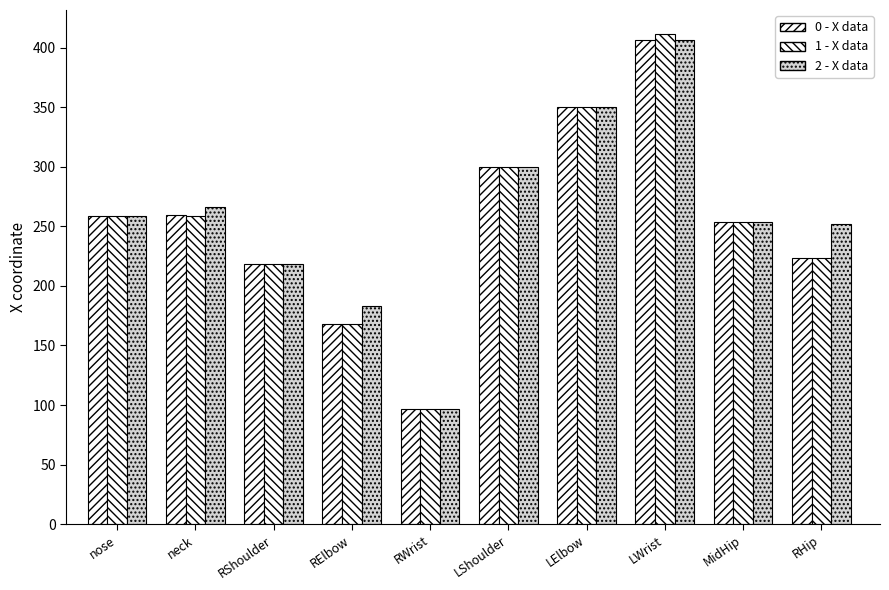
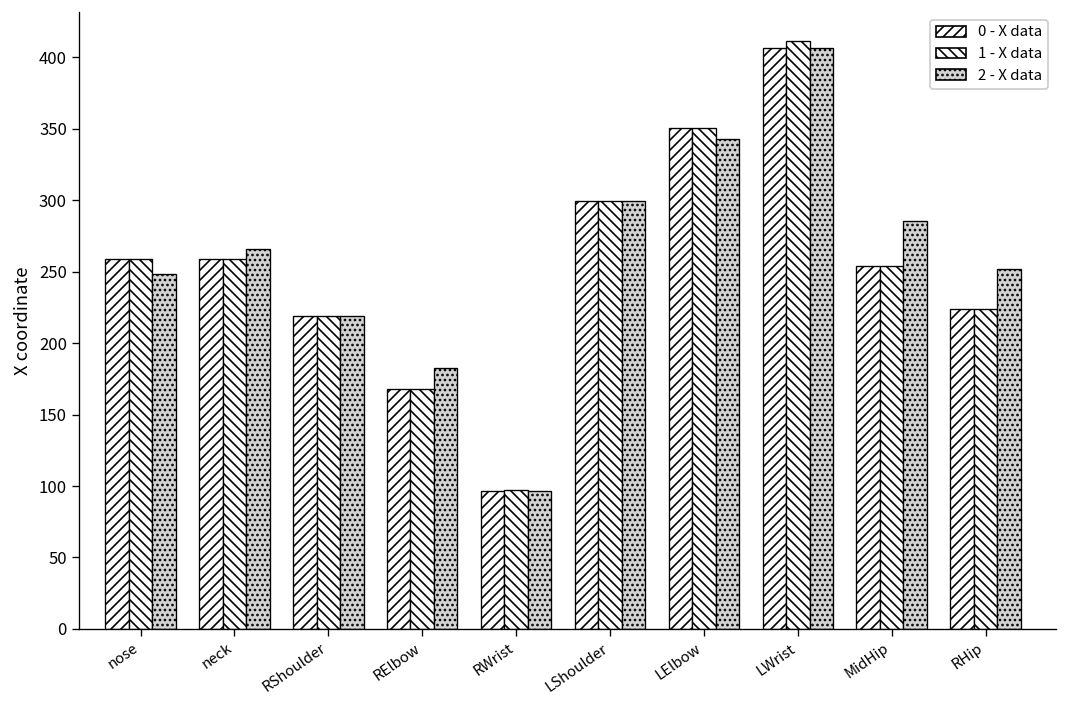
2 - X data, nose: 259 -> 248
2 - X data, LElbow: 350 -> 343
2 - X data, MidHip: 254 -> 286
